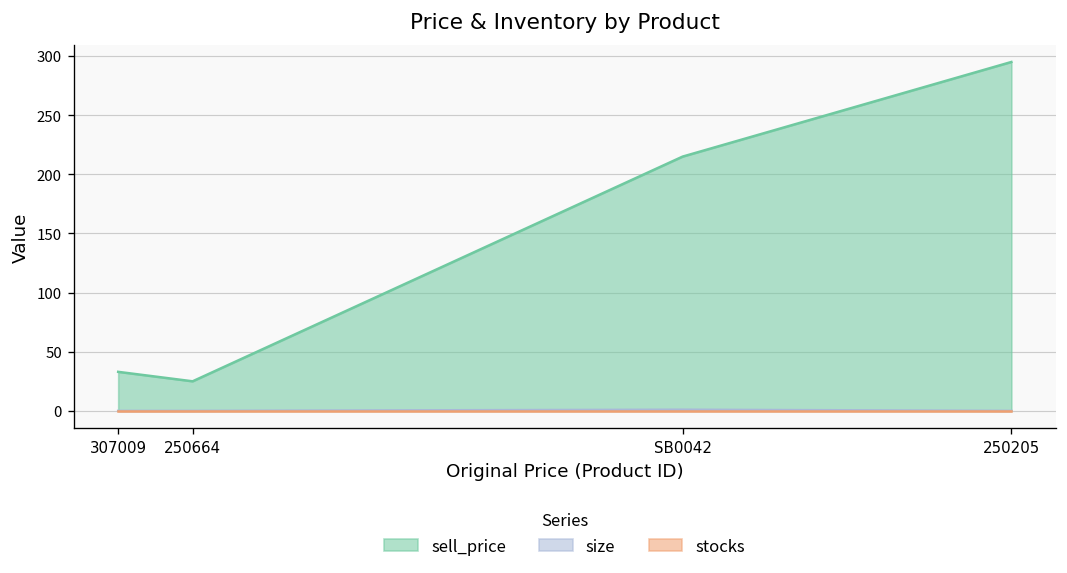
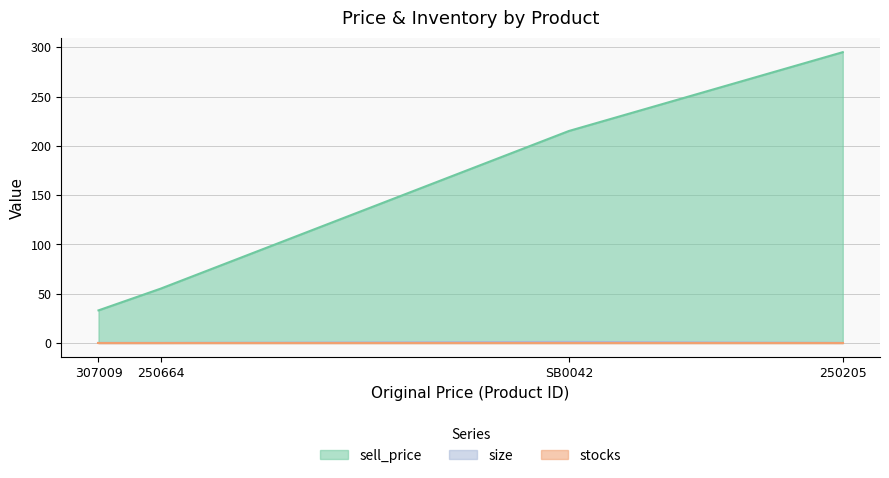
sell_price, 250664: 30 -> 60
